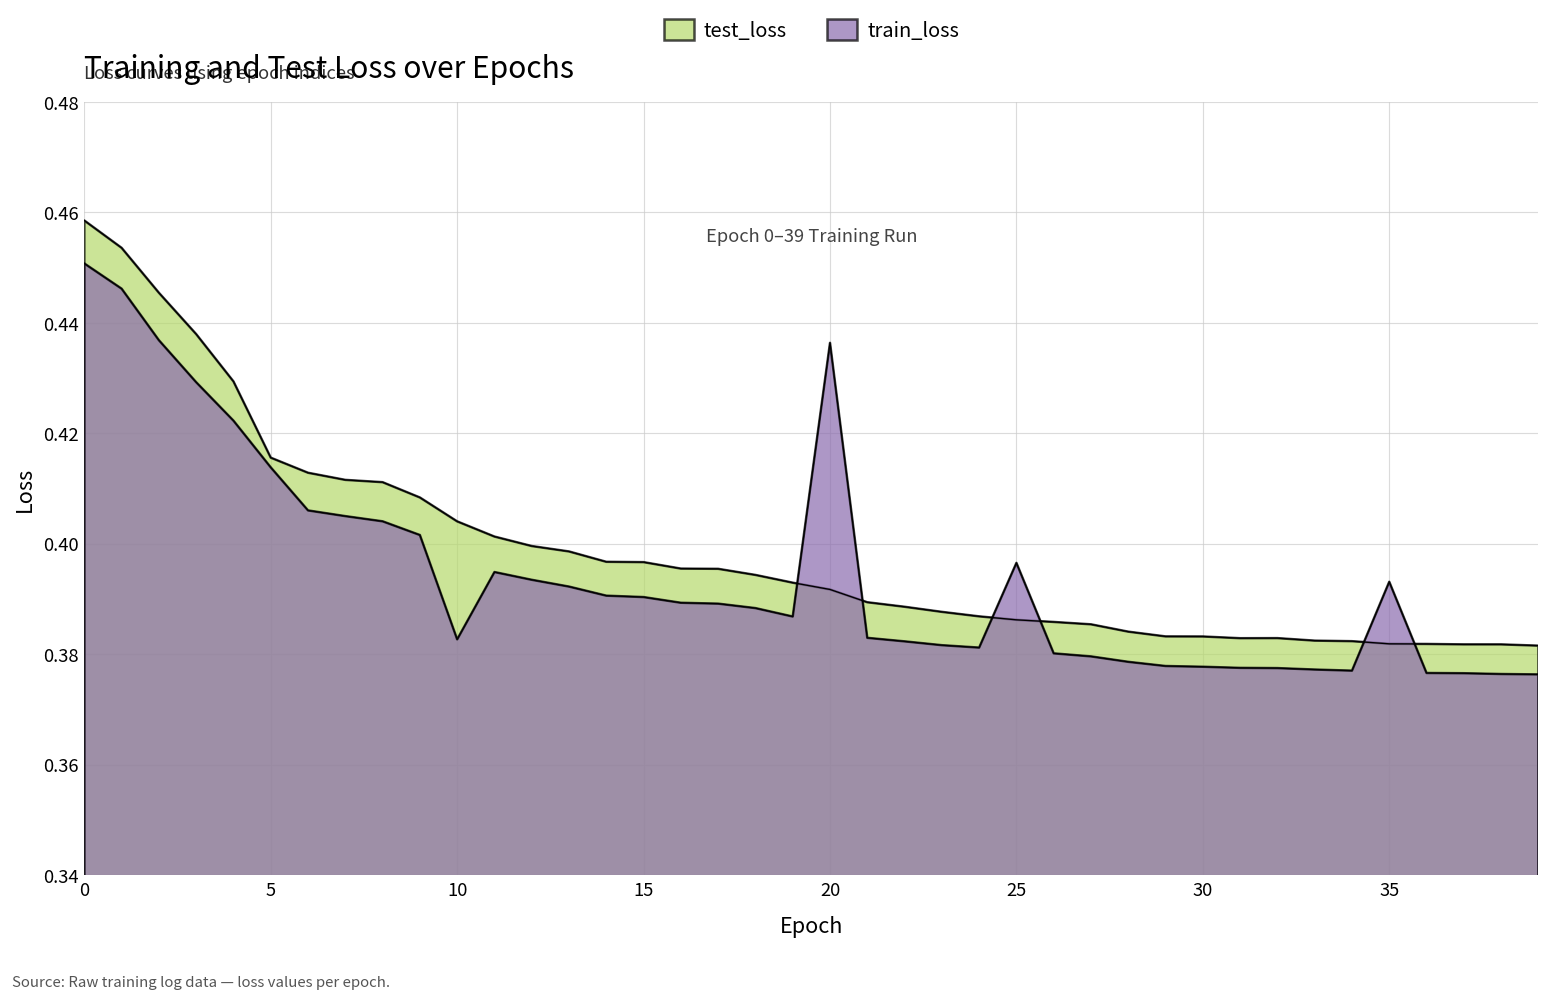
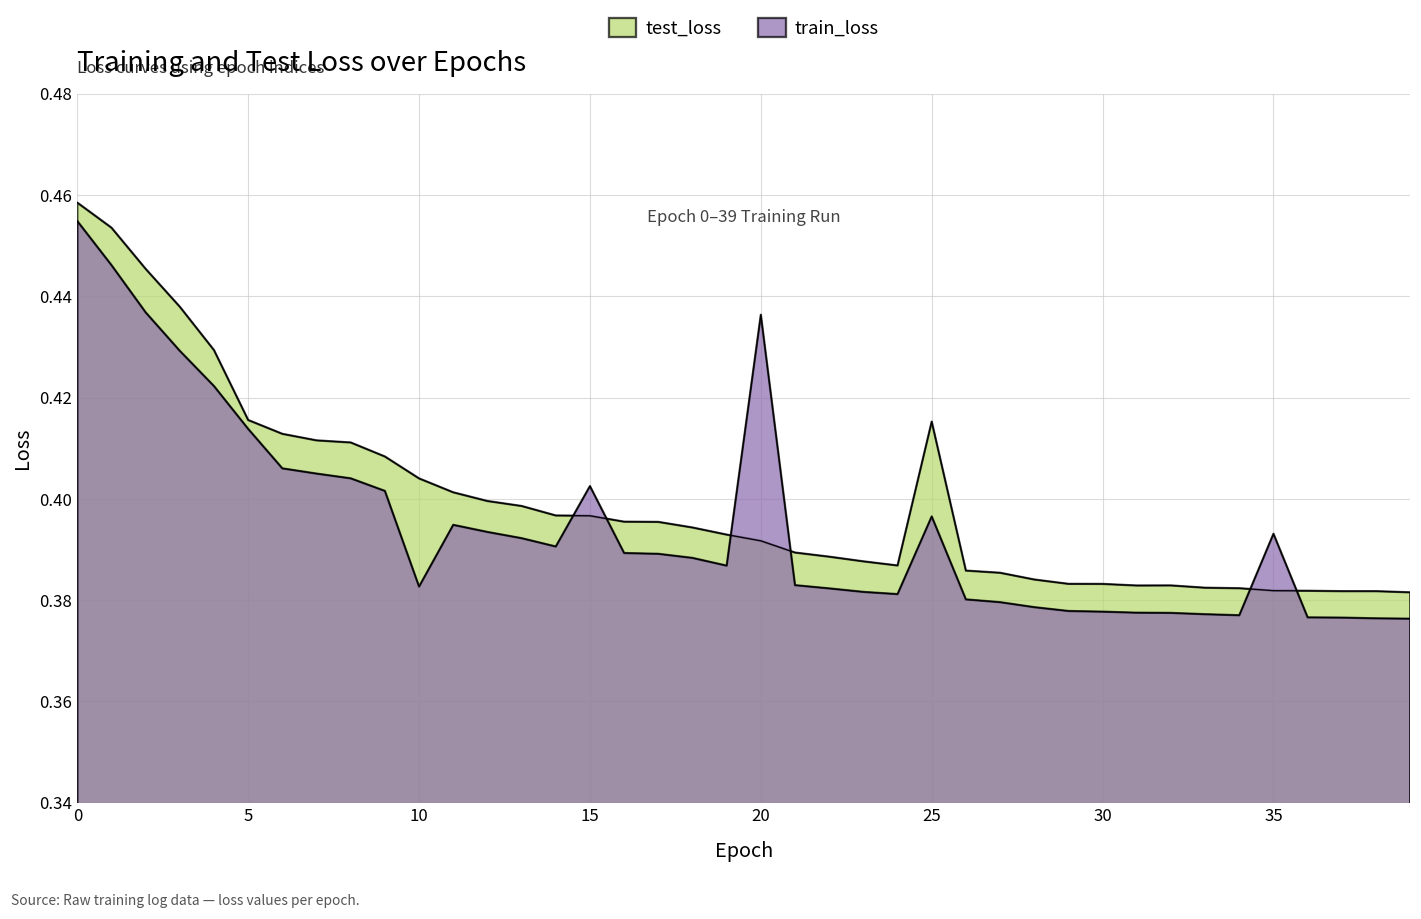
train_loss, 0: 0.451 -> 0.455
train_loss, 15: 0.390 -> 0.403
test_loss, 25: 0.386 -> 0.415
